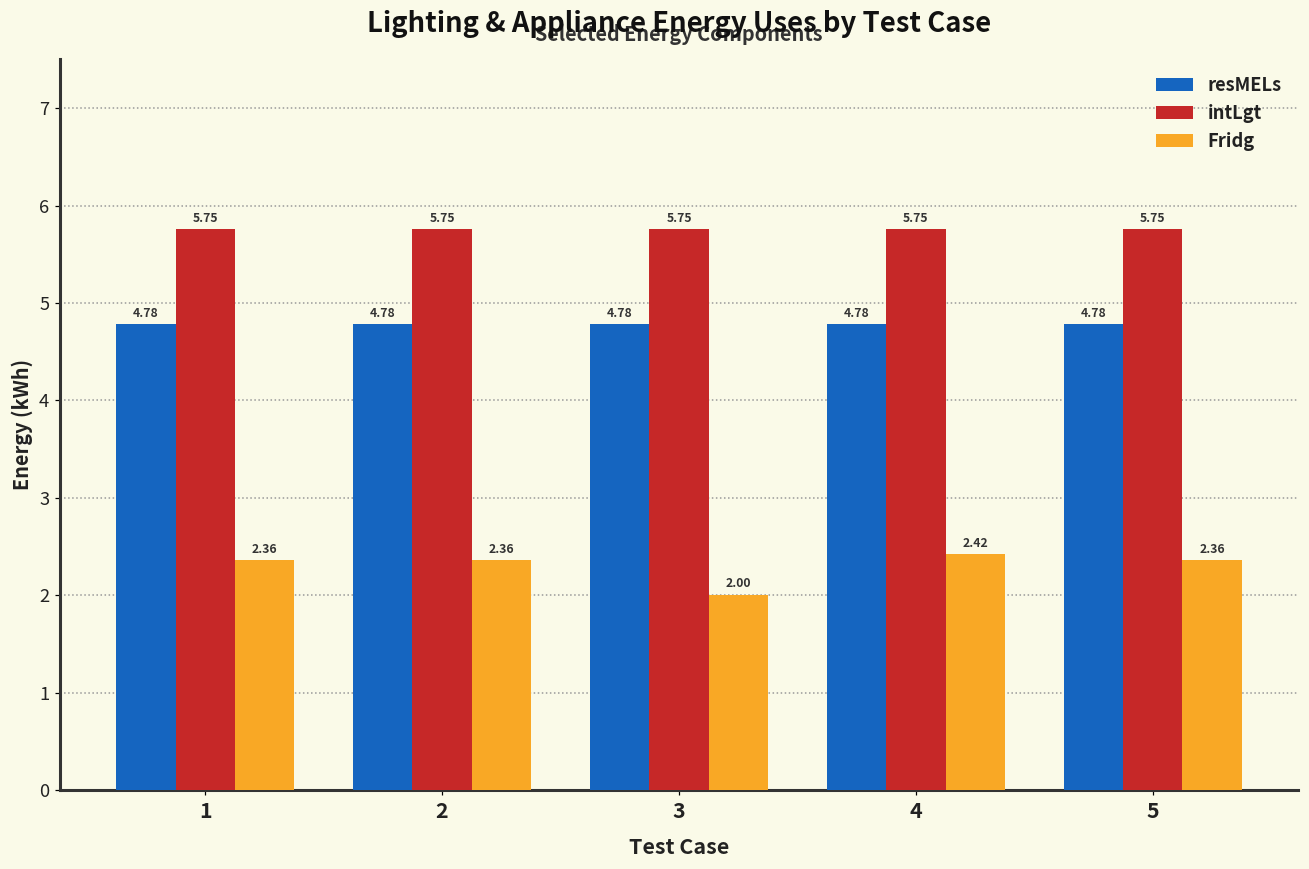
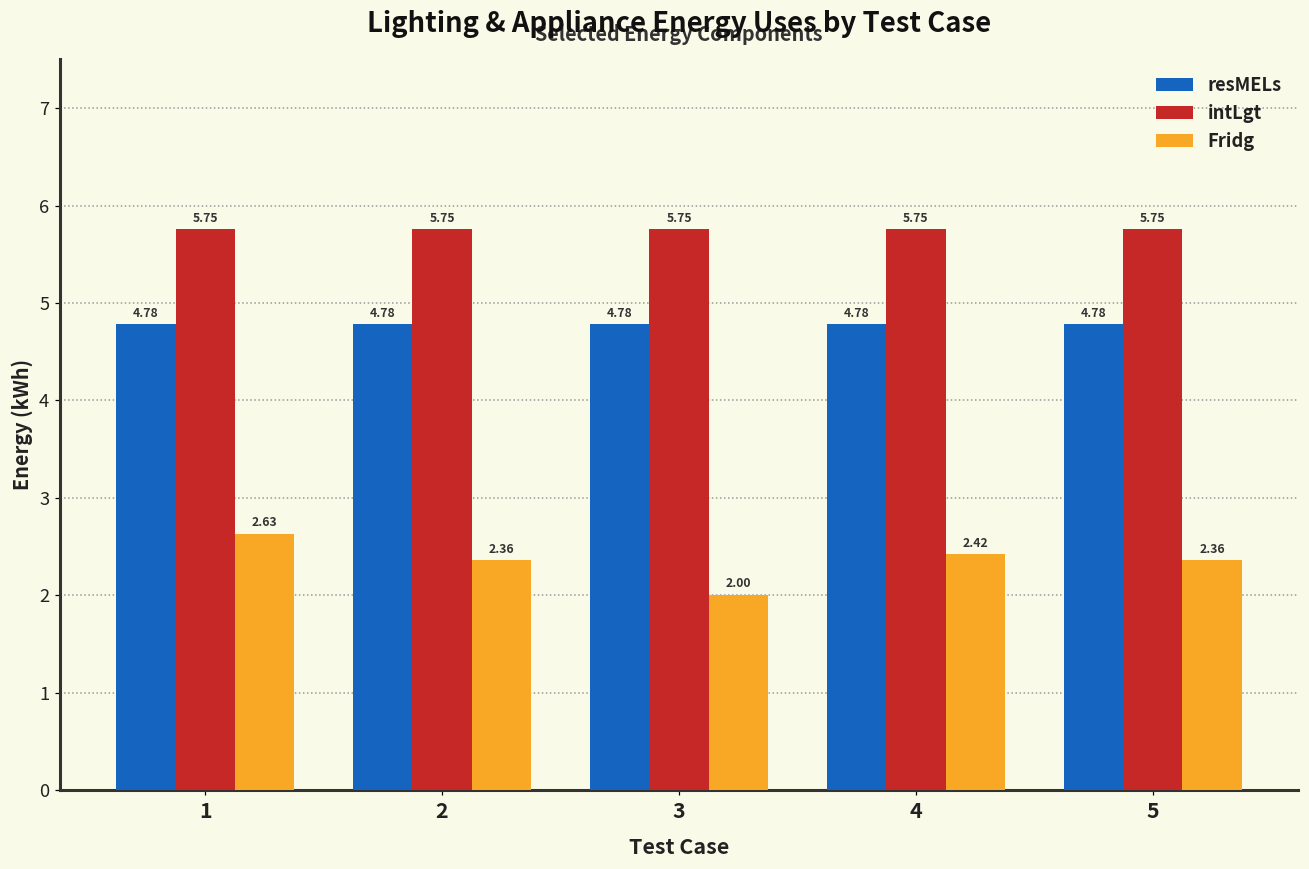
Fridg, 1: 2.36 -> 2.63
